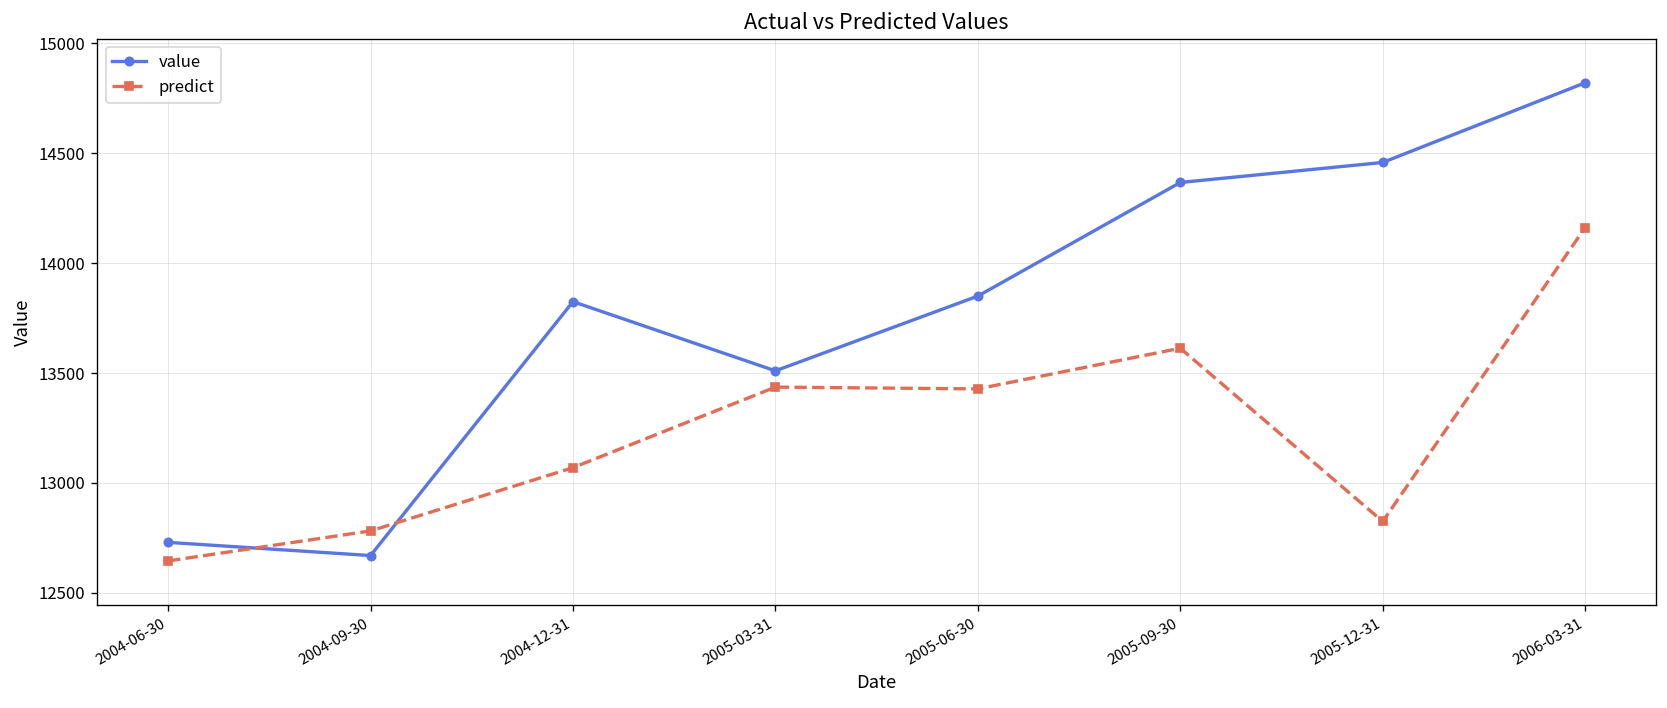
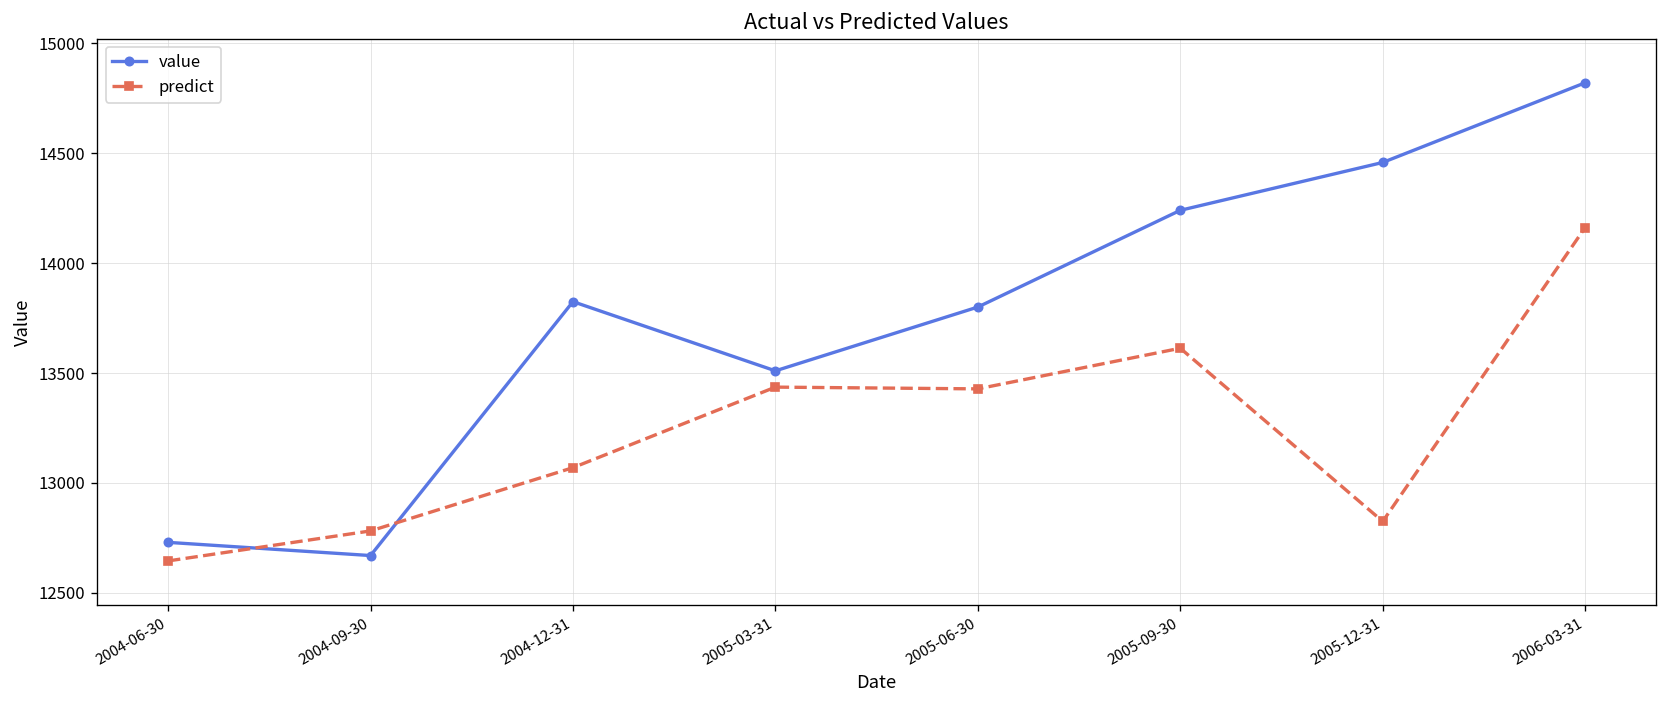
value, 2005-06-30: 13850 -> 13800
value, 2005-09-30: 14370 -> 14240
